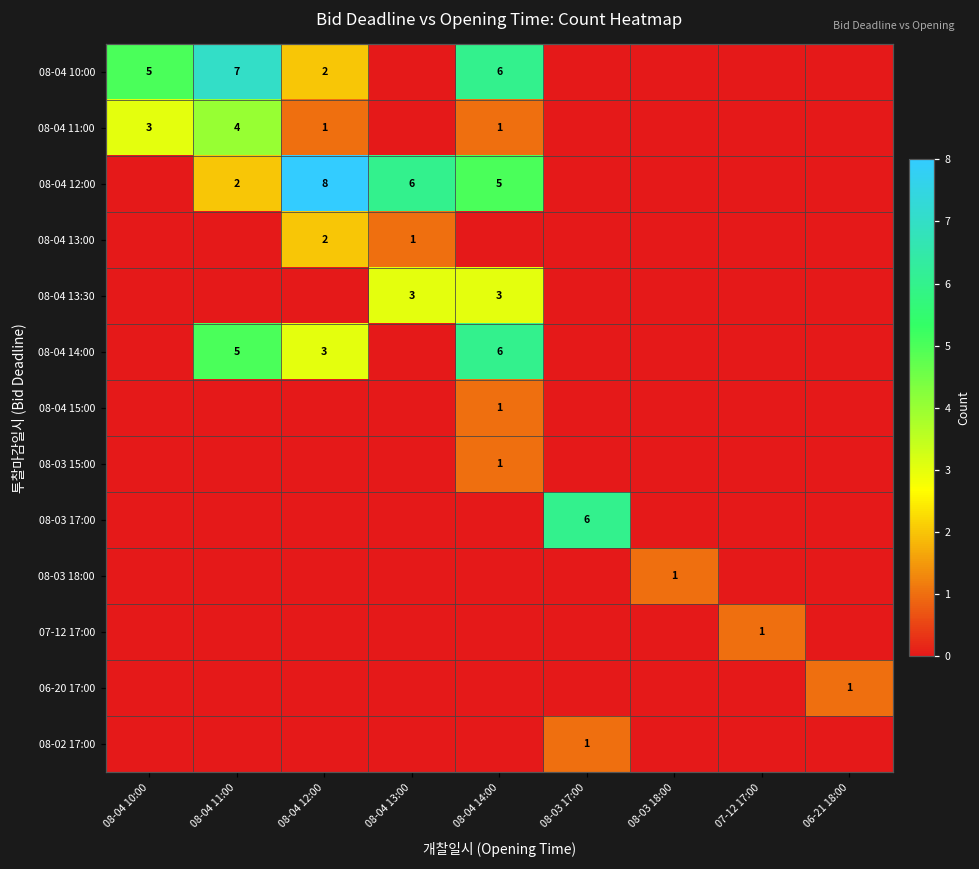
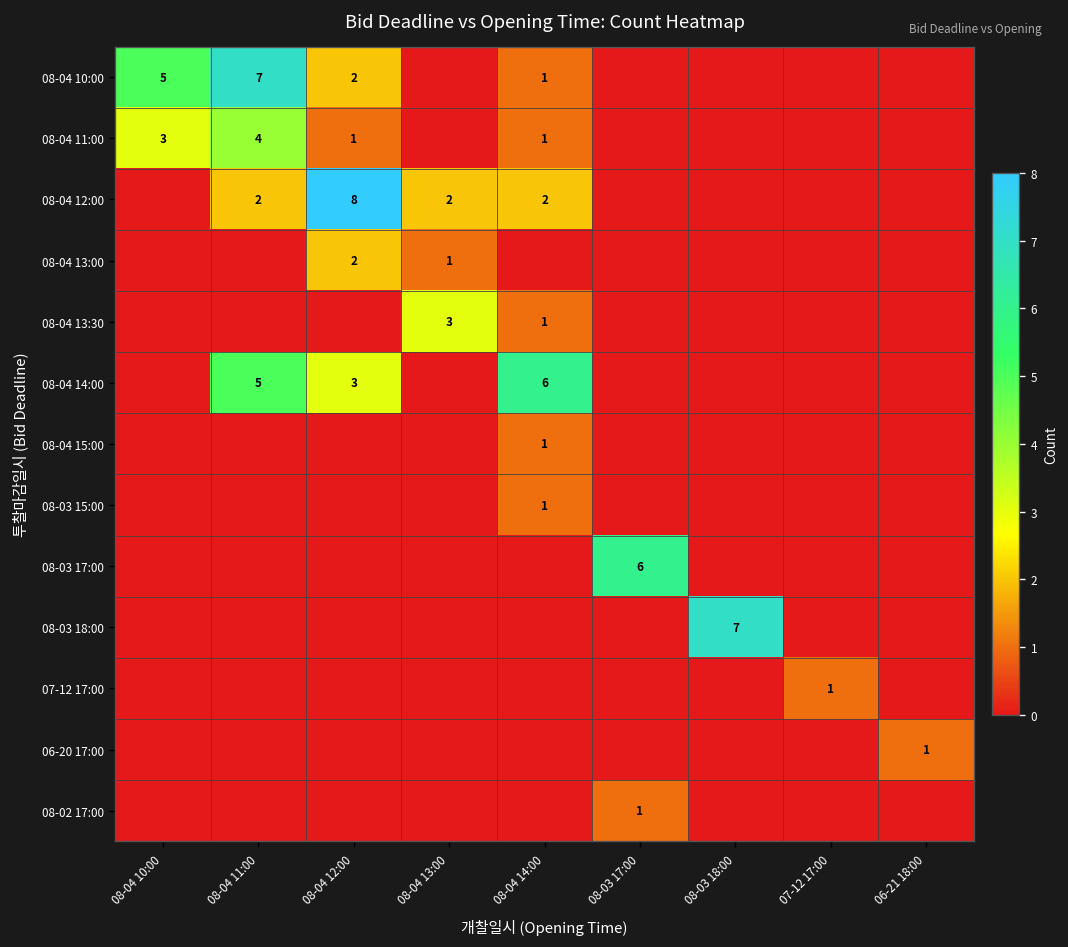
08-04 10:00, 08-04 14:00: 6 -> 1
08-04 12:00, 08-04 13:00: 6 -> 2
08-04 12:00, 08-04 14:00: 5 -> 2
08-04 13:30, 08-04 14:00: 3 -> 1
08-03 18:00, 08-03 18:00: 1 -> 7
